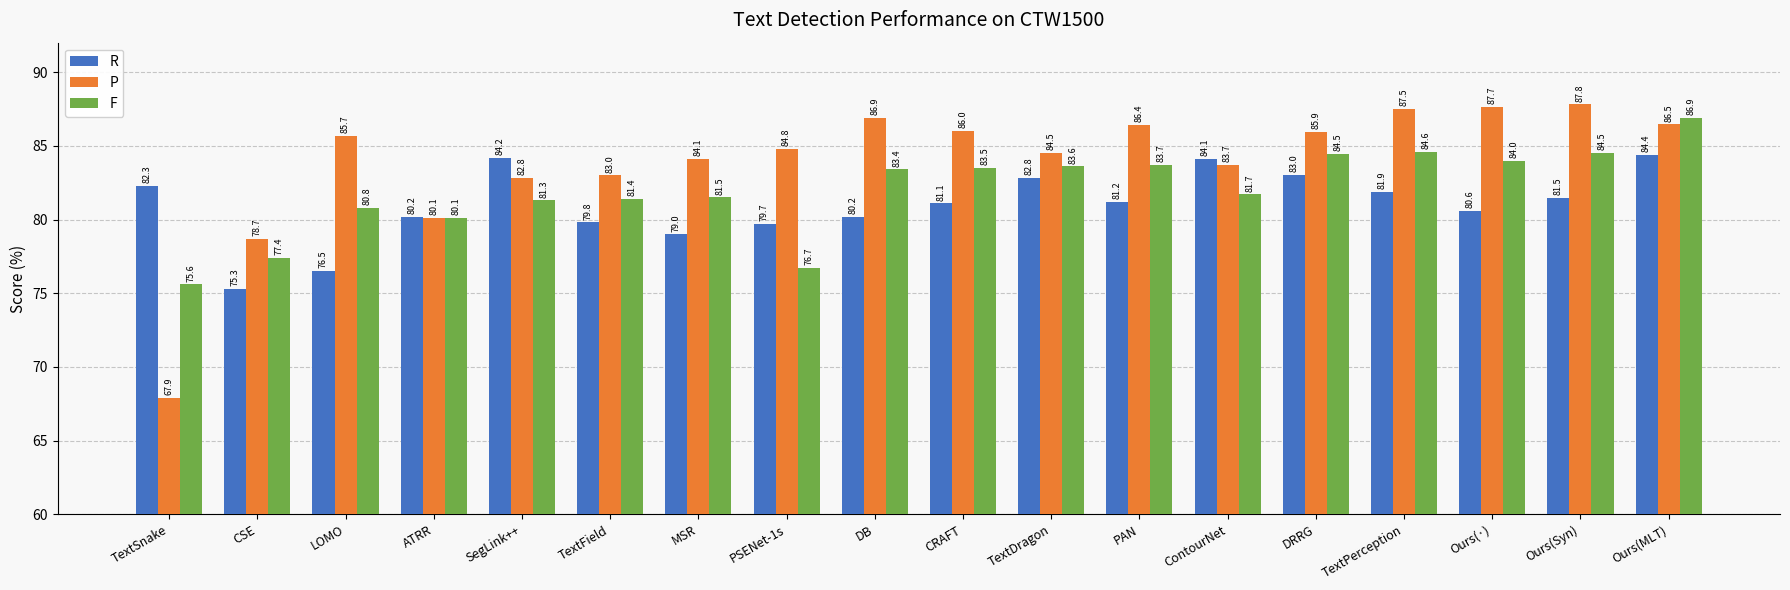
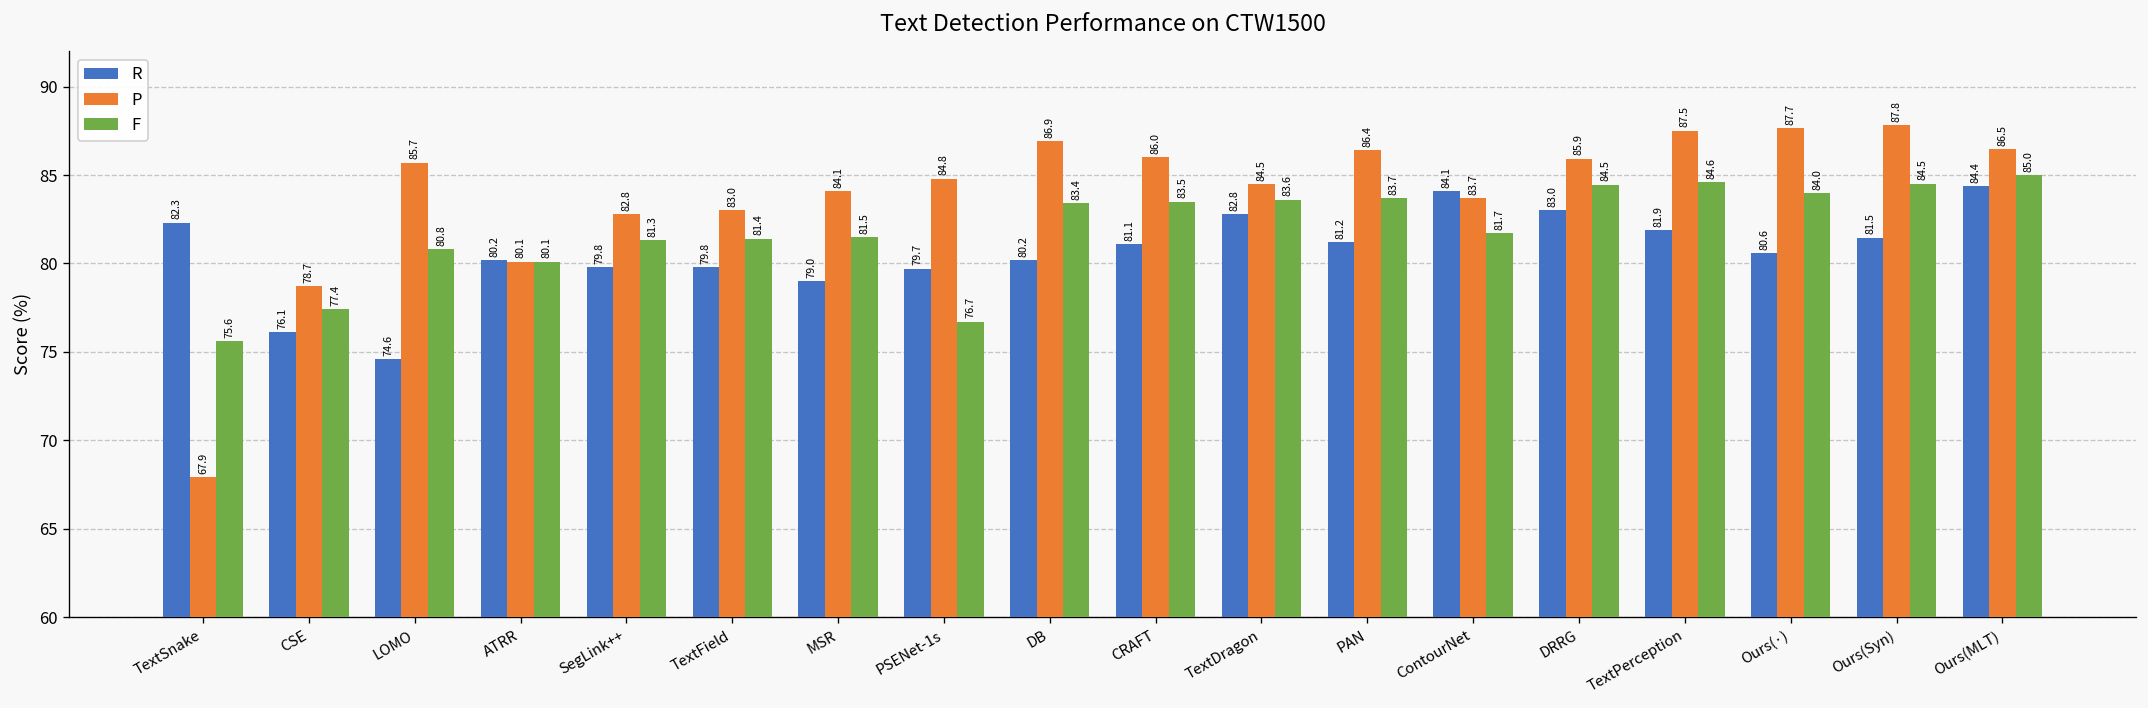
R, CSE: 75.3 -> 76.1
R, LOMO: 76.5 -> 74.6
R, SegLink++: 84.2 -> 79.8
F, Ours(MLT): 86.9 -> 85.0
